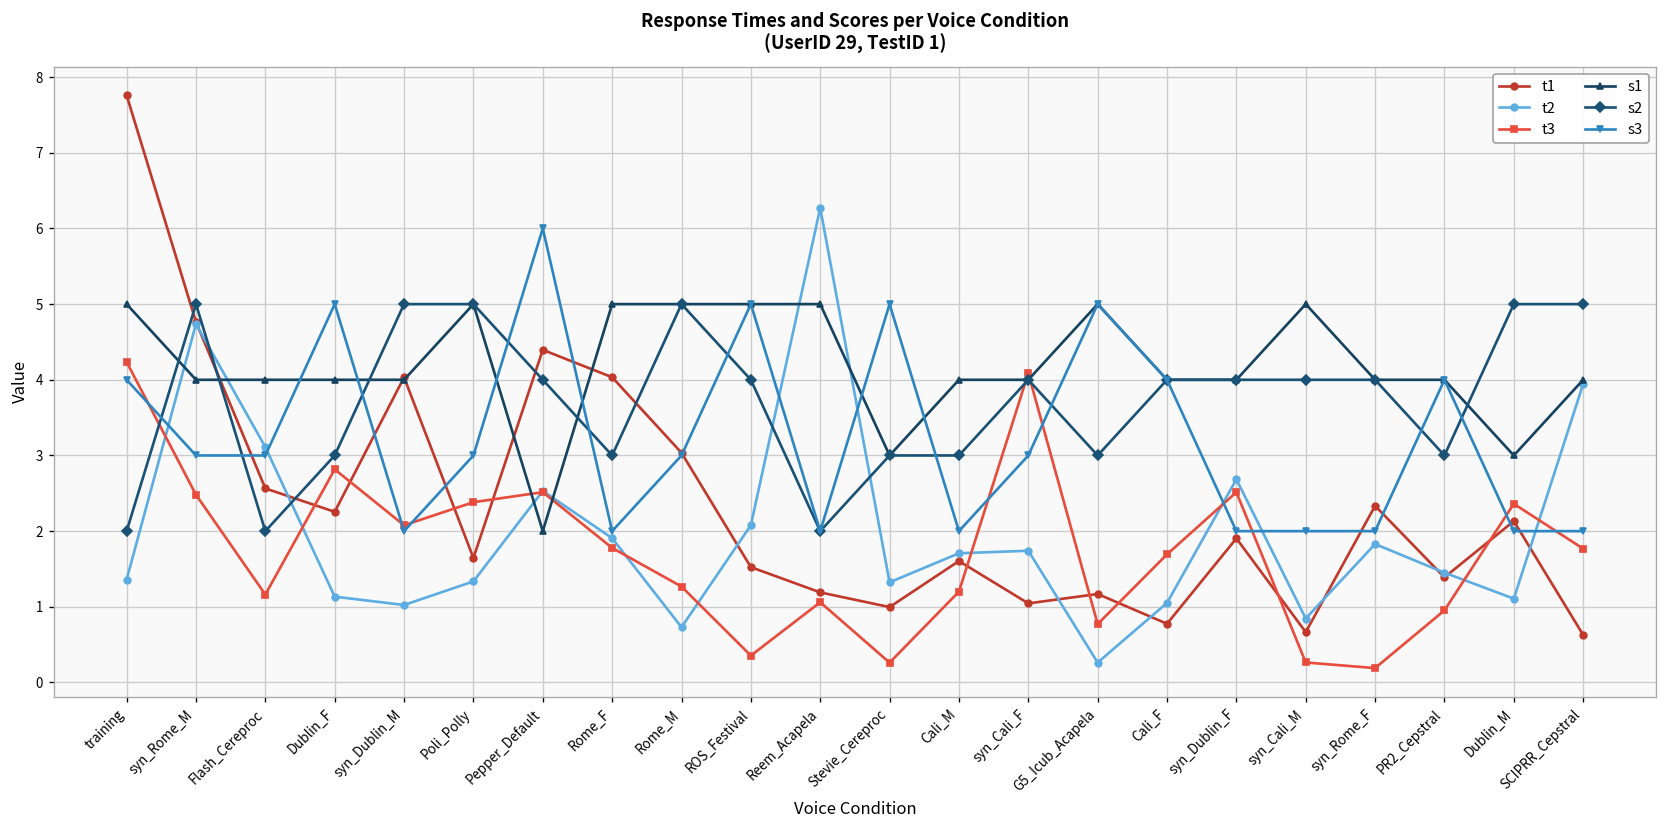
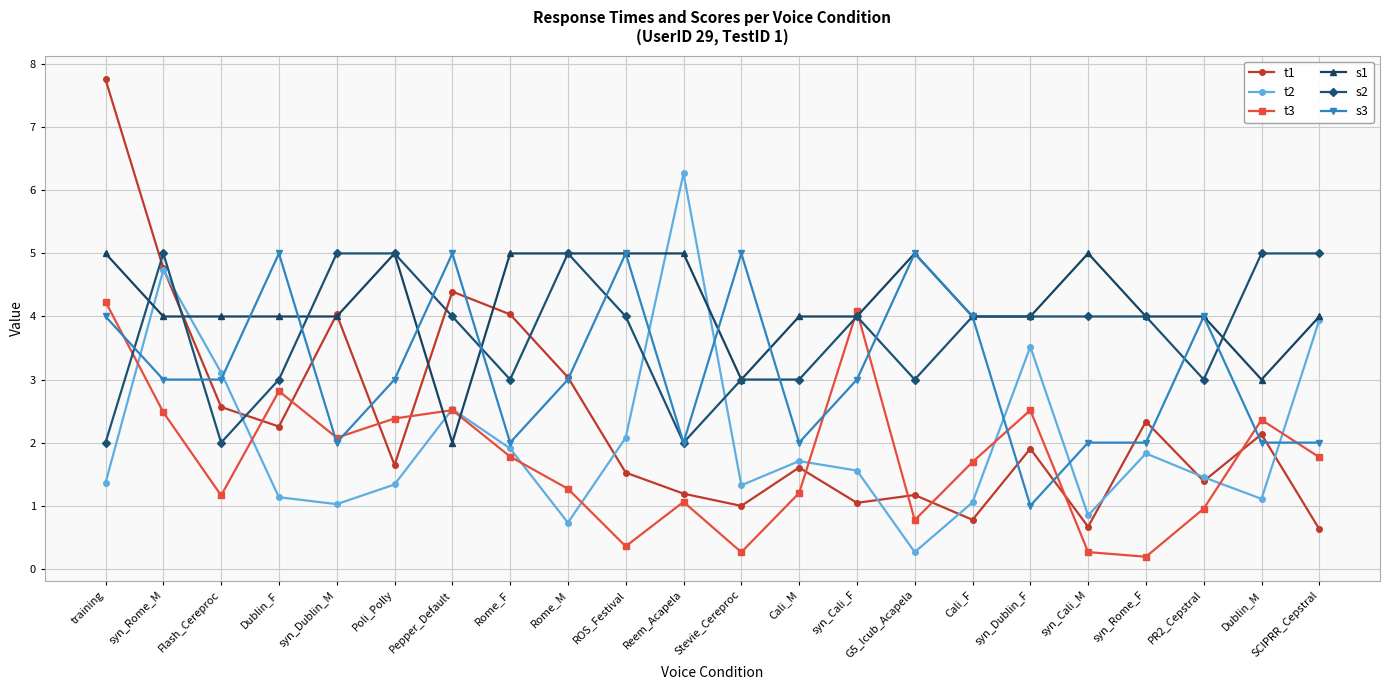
s3, Pepper_Default: 6 -> 5
t2, syn_Cali_F: 1.7 -> 1.6
t2, syn_Dublin_F: 2.7 -> 3.5
s3, syn_Dublin_F: 2 -> 1
